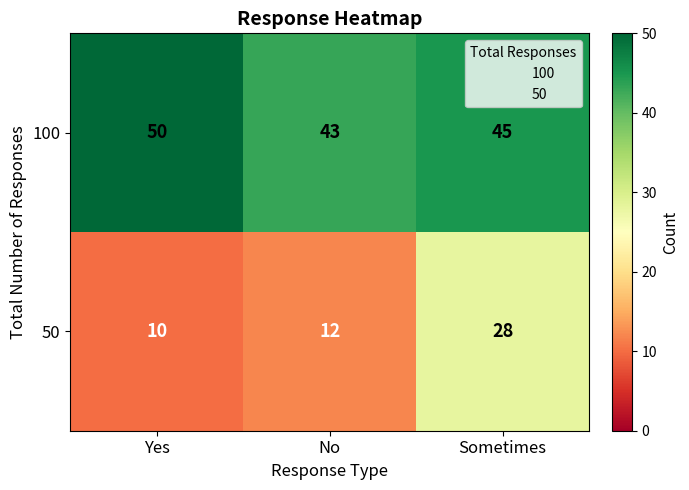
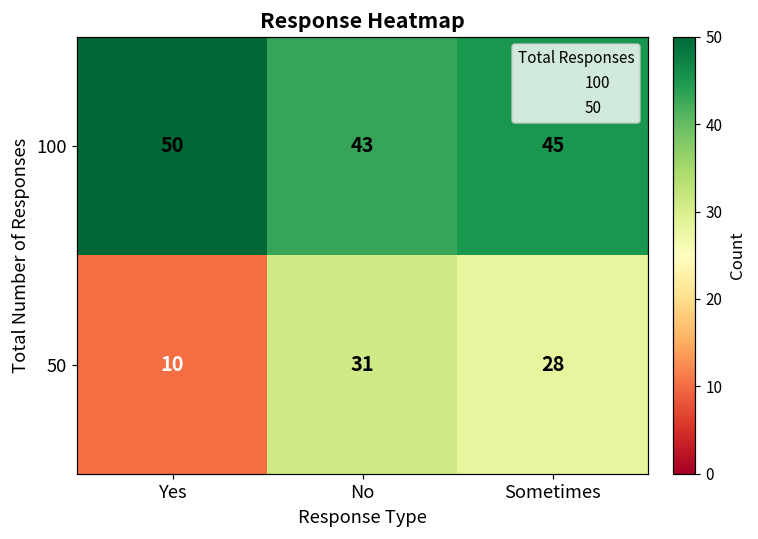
50, No: 12 -> 31
